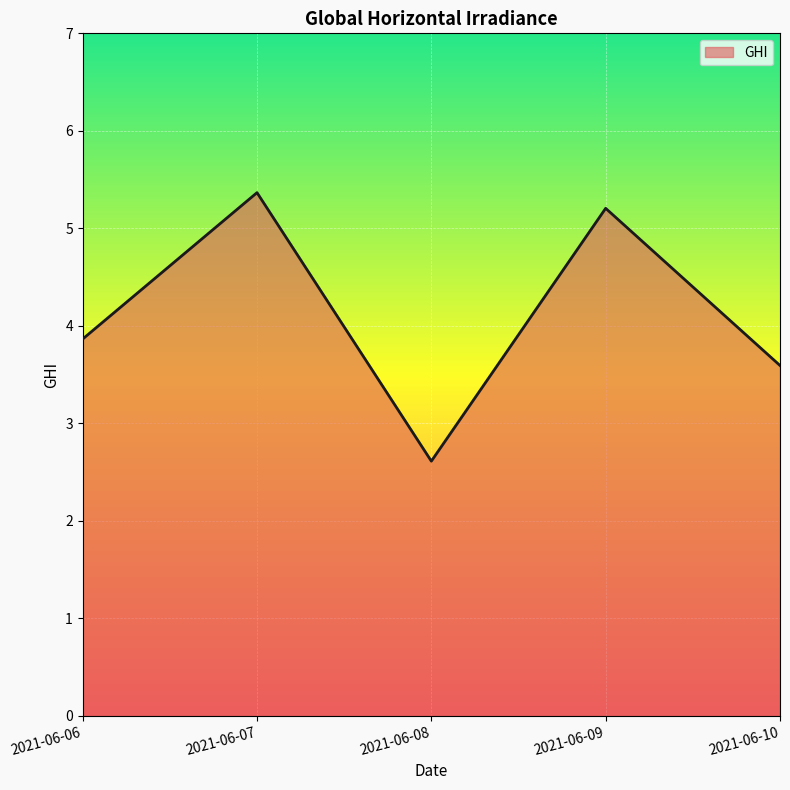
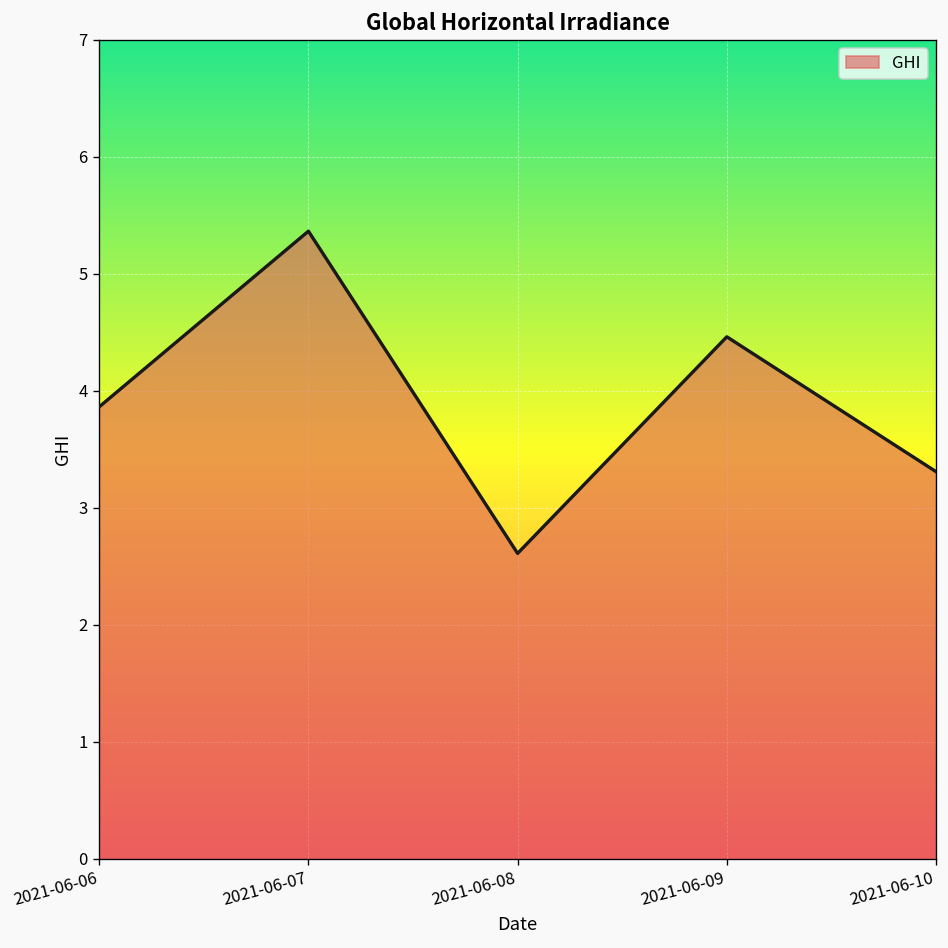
2021-06-09: 5.2 -> 4.5
2021-06-10: 3.6 -> 3.3
